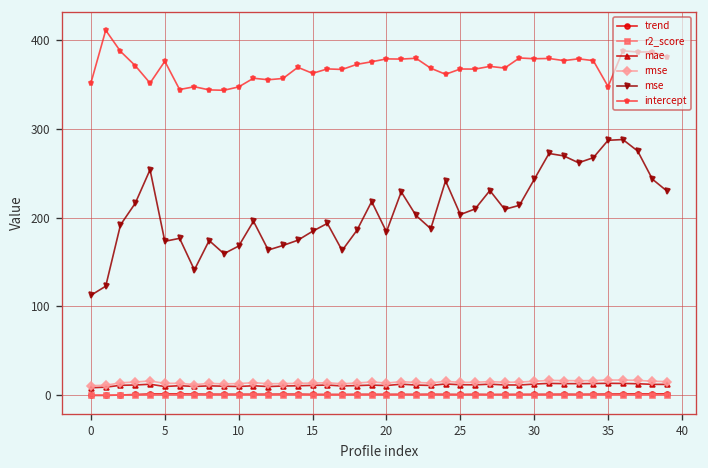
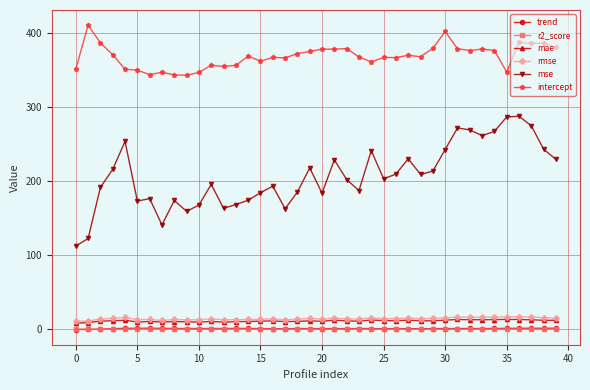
intercept, 5: 380 -> 350
intercept, 30: 380 -> 400
